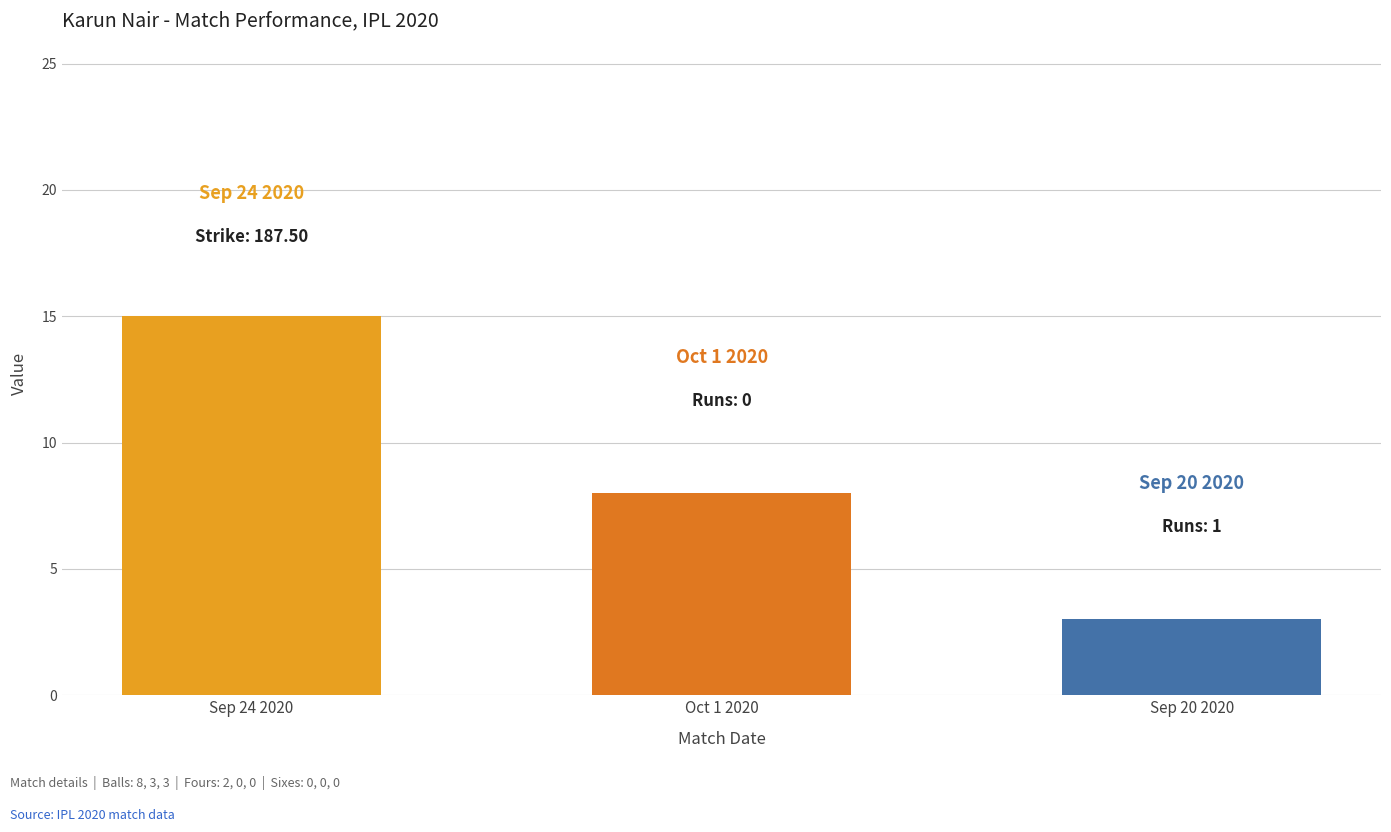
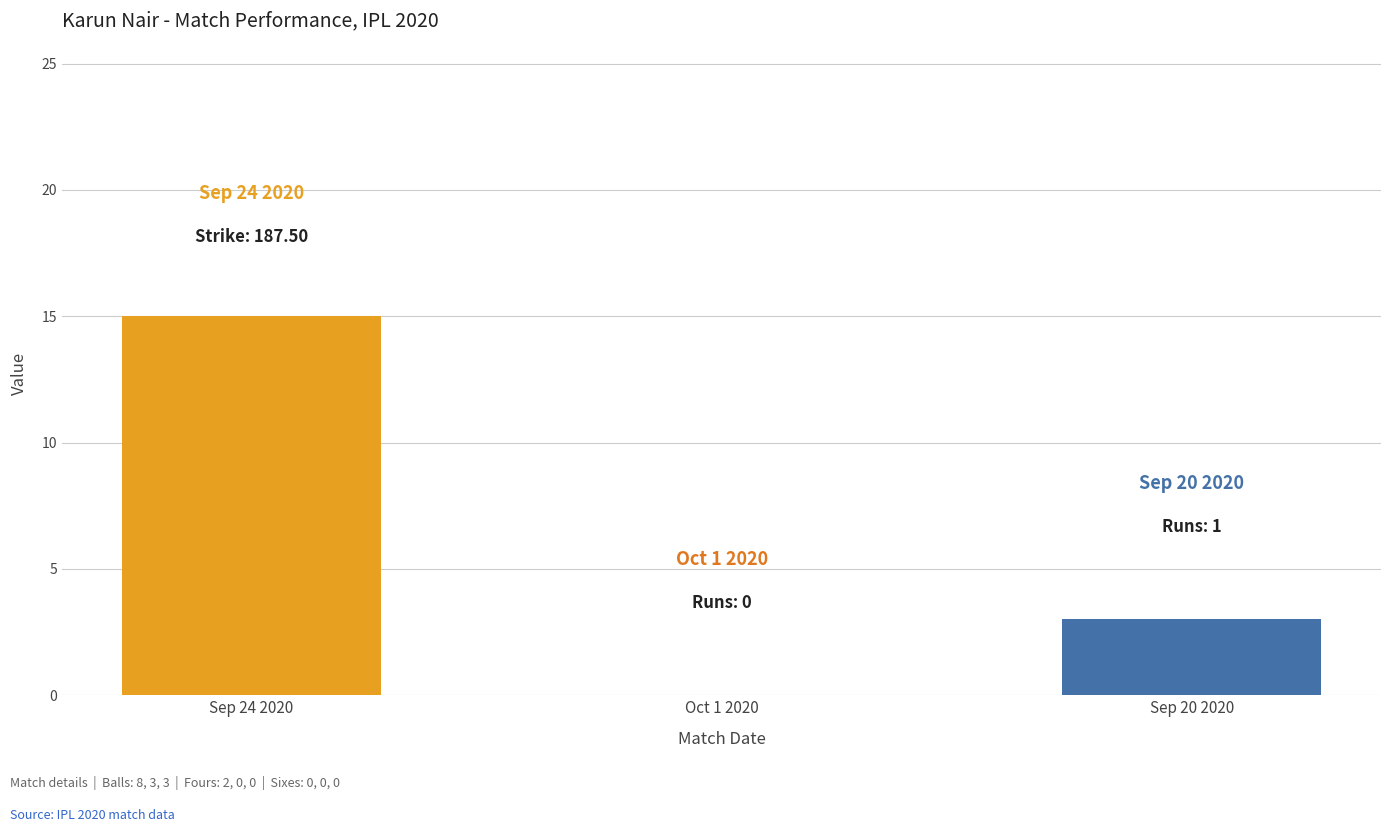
Oct 1 2020: 8 -> 0
